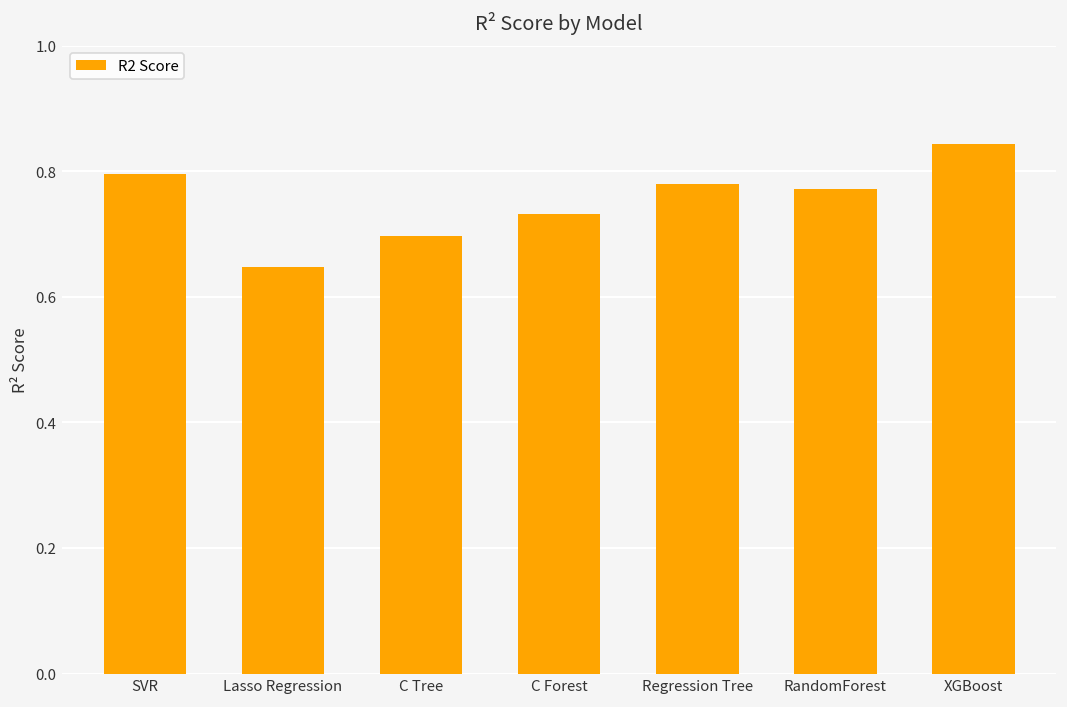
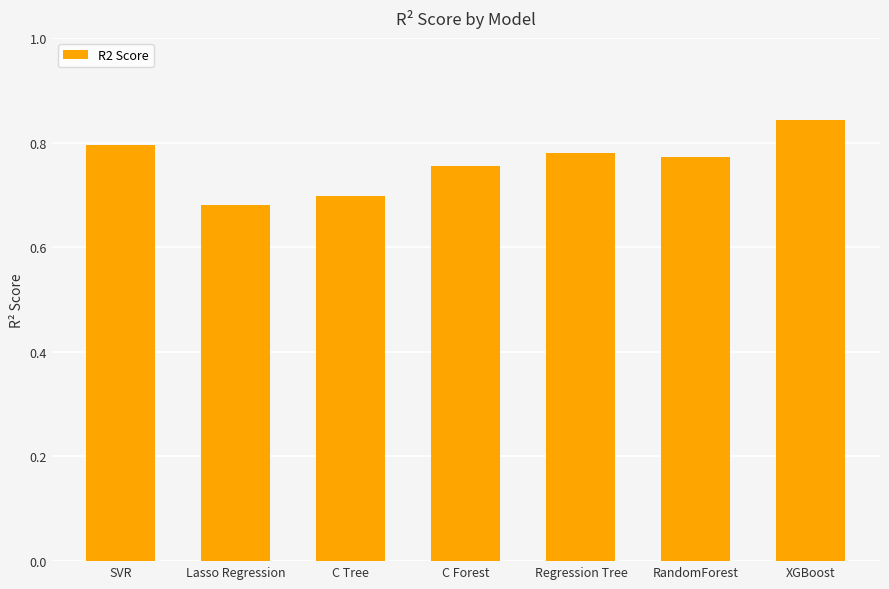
Lasso Regression: 0.65 -> 0.68
C Forest: 0.73 -> 0.75
